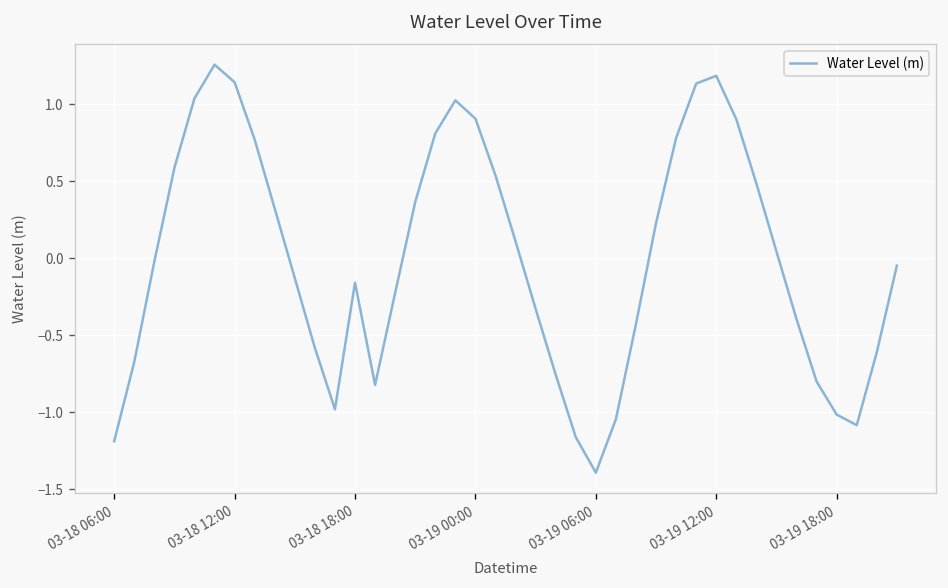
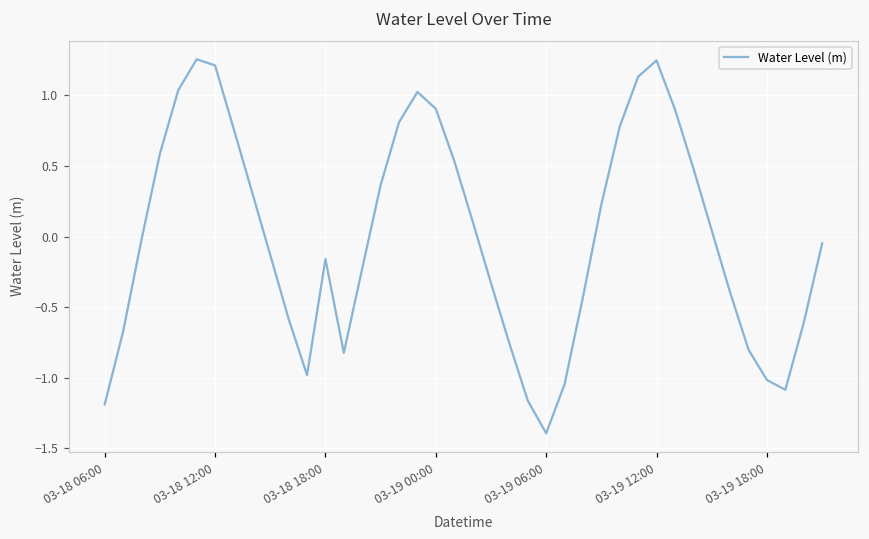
03-18 12:00: 1.14 -> 1.21
03-19 12:00: 1.18 -> 1.25
